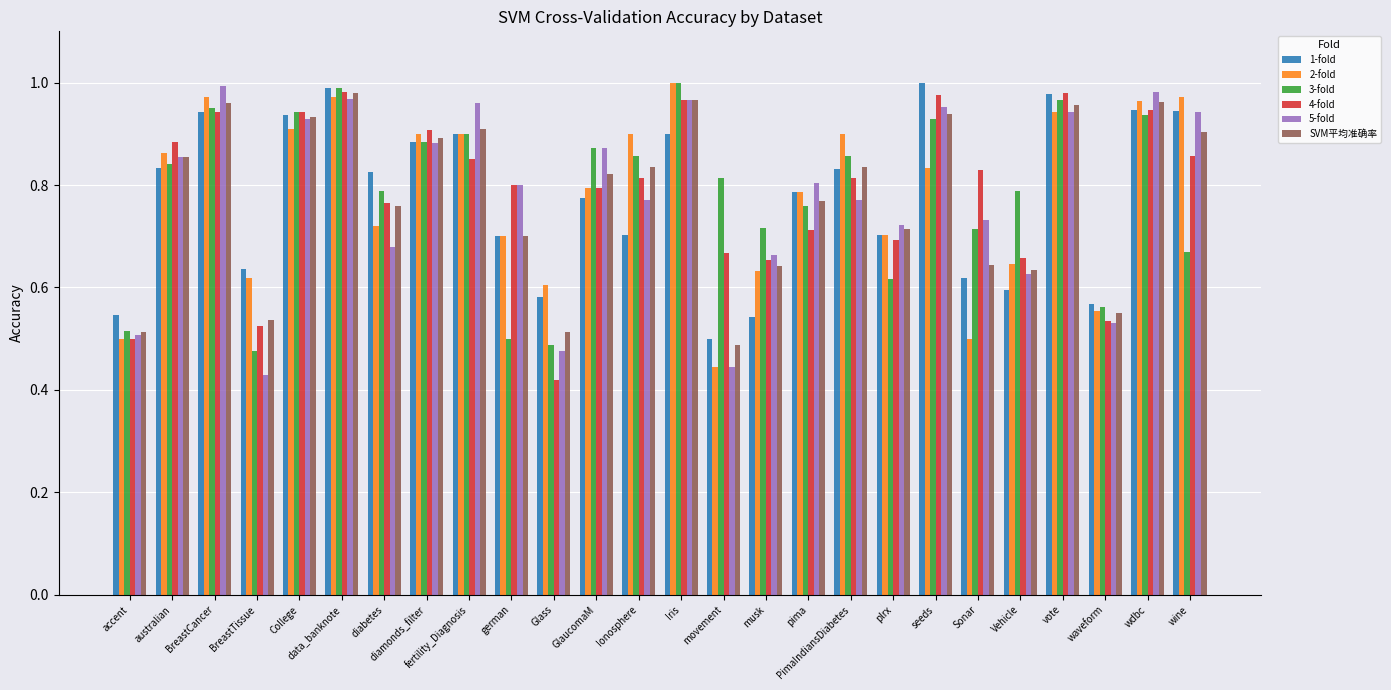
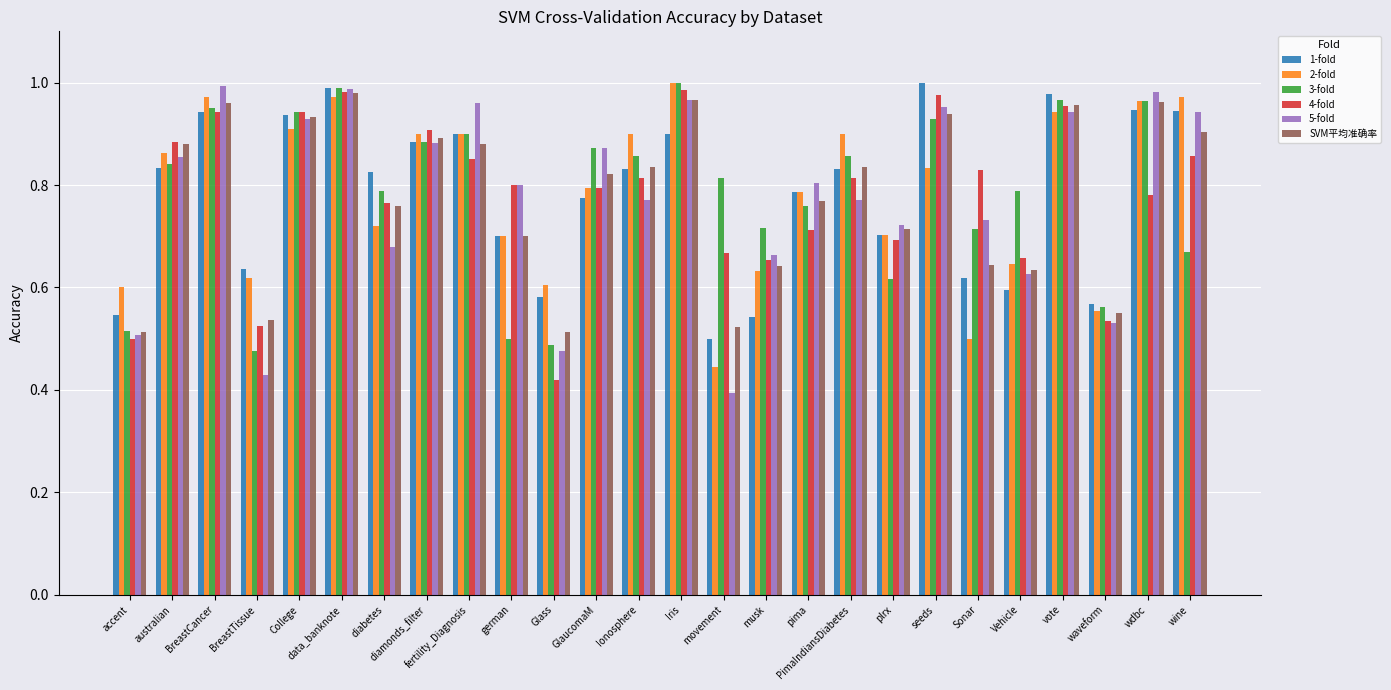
2-fold, accent: 0.5 -> 0.6
SVM平均准确率, australian: 0.86 -> 0.88
5-fold, data_banknote: 0.97 -> 0.99
SVM平均准确率, fertility_Diagnosis: 0.91 -> 0.88
1-fold, Ionosphere: 0.70 -> 0.83
4-fold, Iris: 0.97 -> 0.99
5-fold, movement: 0.44 -> 0.39
SVM平均准确率, movement: 0.49 -> 0.52
4-fold, vote: 0.98 -> 0.95
3-fold, wdbc: 0.94 -> 0.96
4-fold, wdbc: 0.95 -> 0.78
